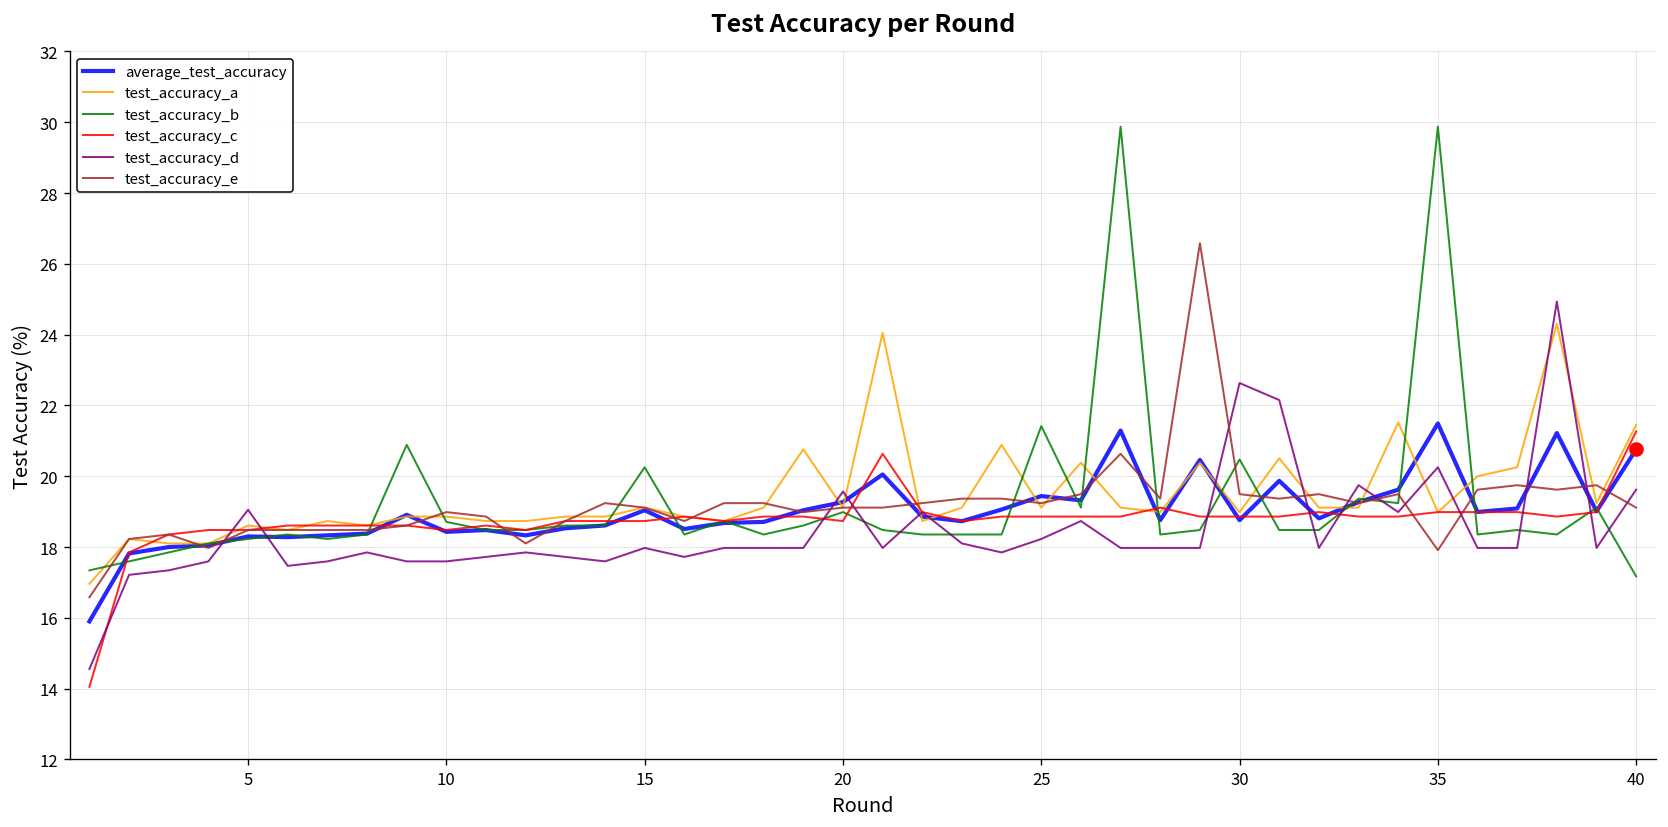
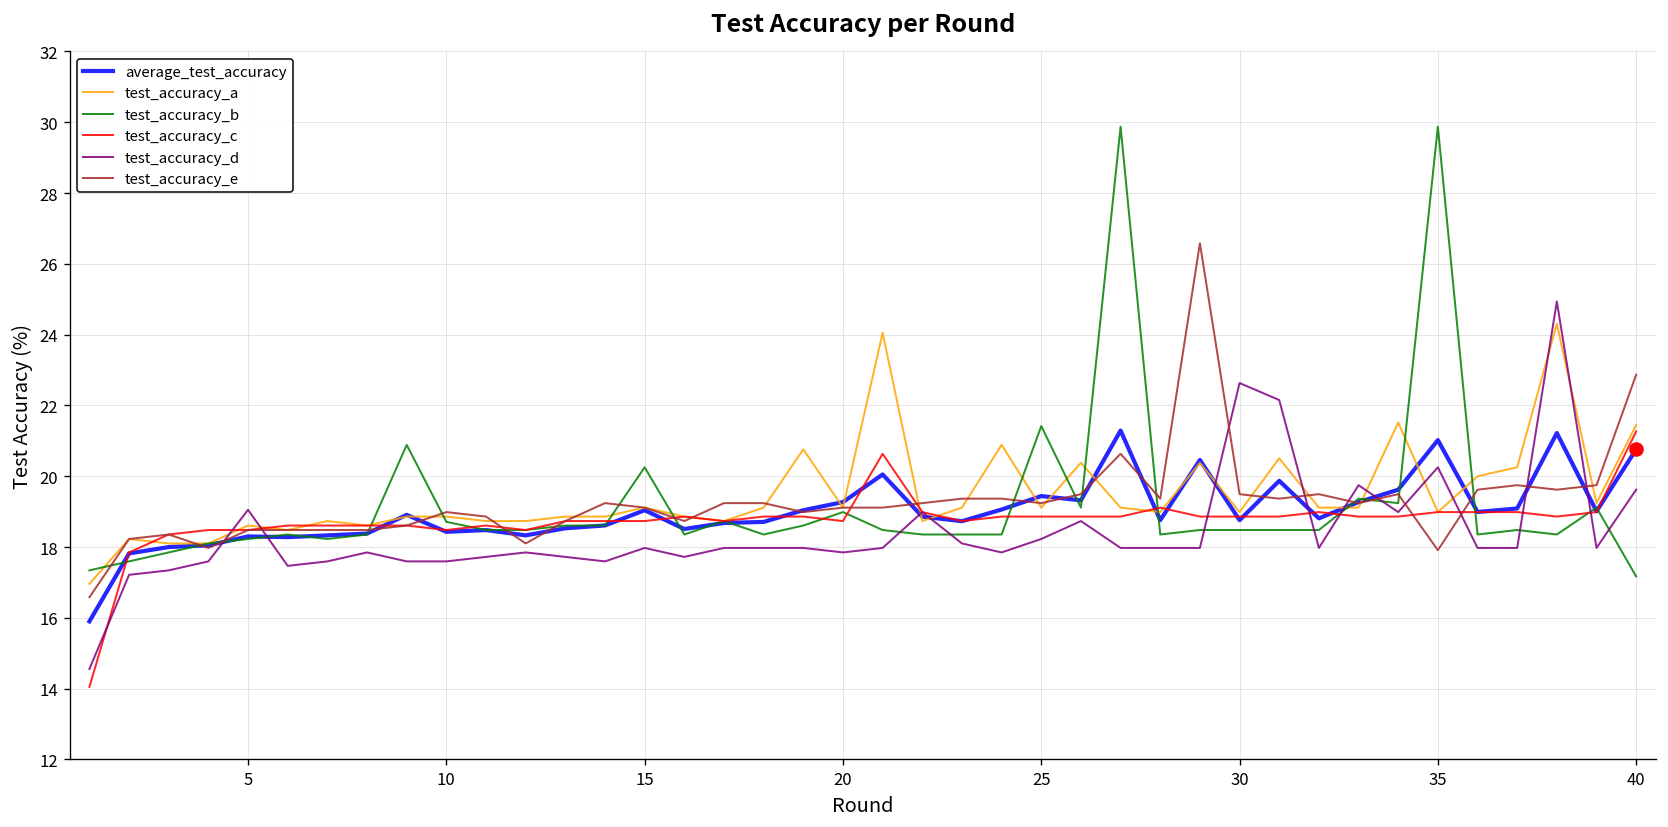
test_accuracy_d, 20: 19.6 -> 17.8
test_accuracy_b, 30: 20.5 -> 18.5
average_test_accuracy, 35: 21.5 -> 21.0
test_accuracy_e, 40: 19.1 -> 22.9
